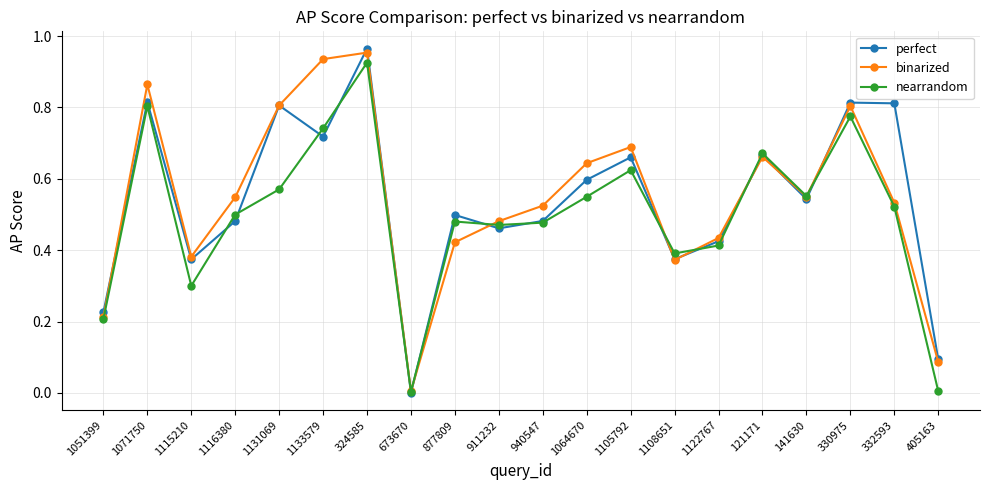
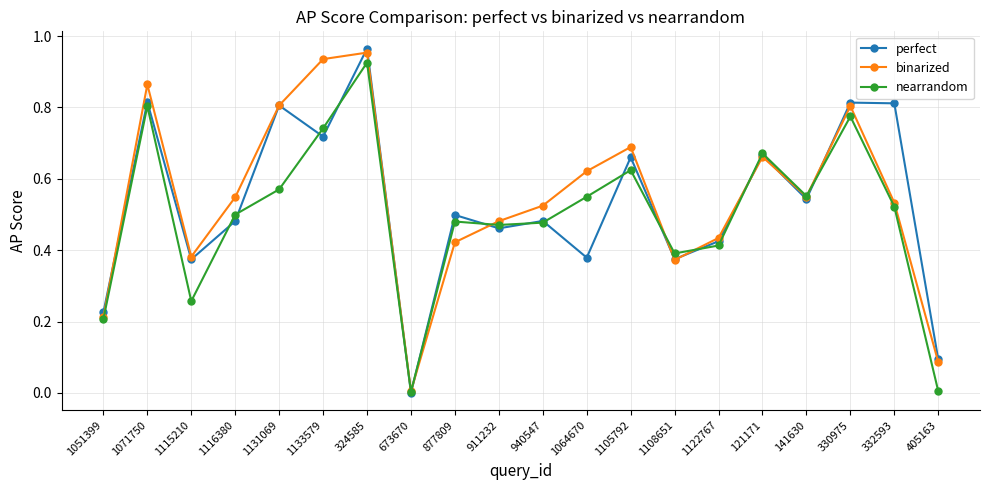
nearrandom, 1115210: 0.30 -> 0.26
perfect, 1064670: 0.60 -> 0.38
binarized, 1064670: 0.64 -> 0.62
